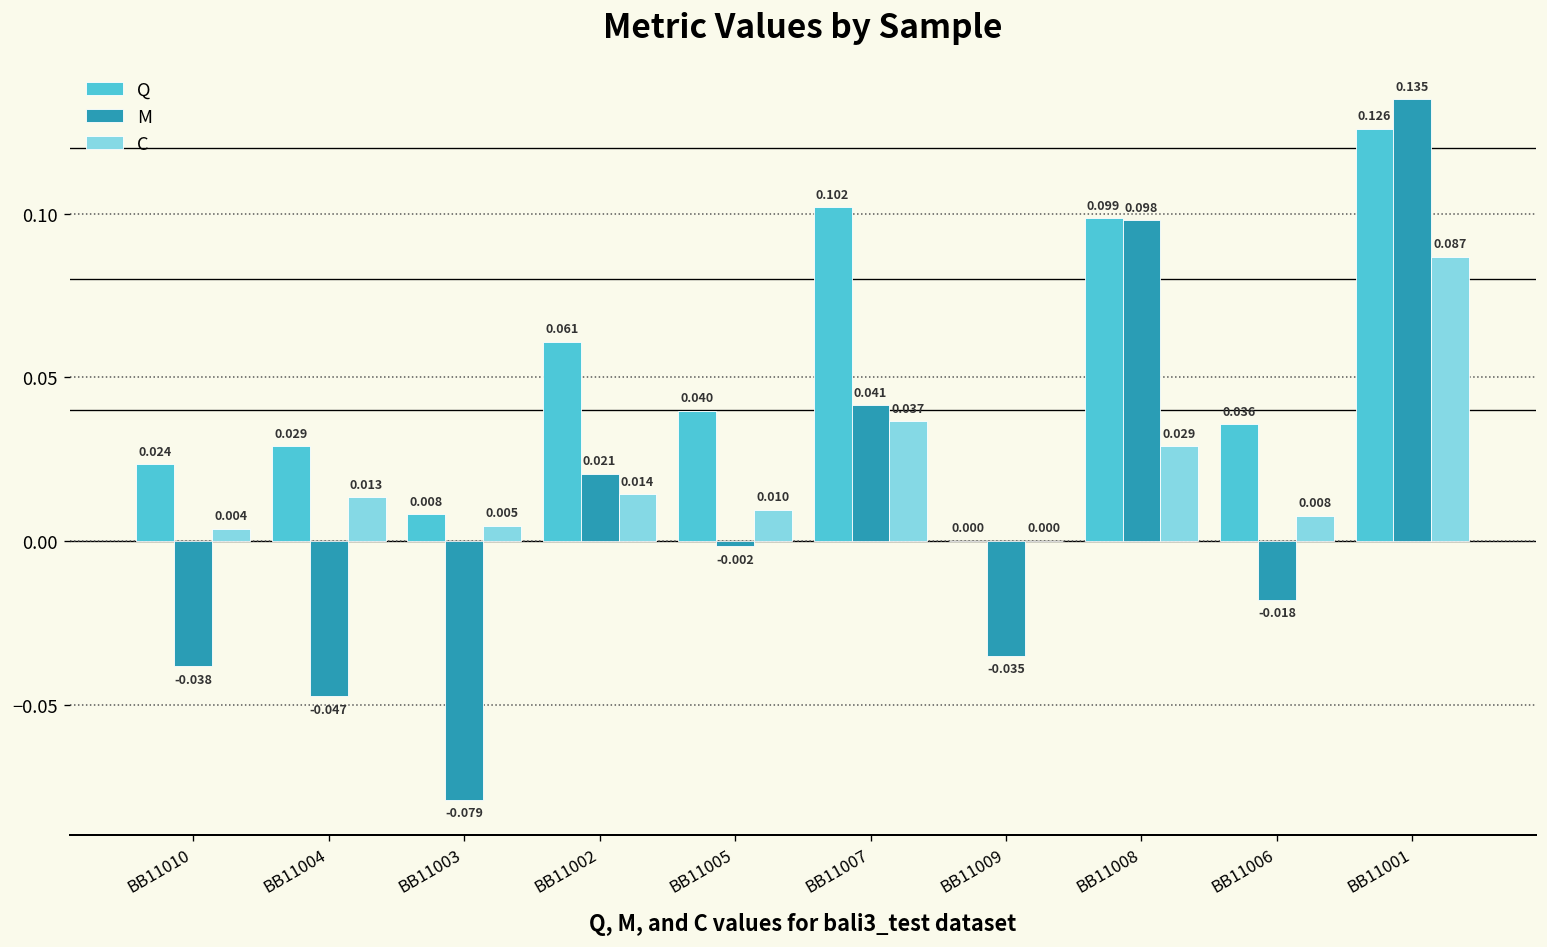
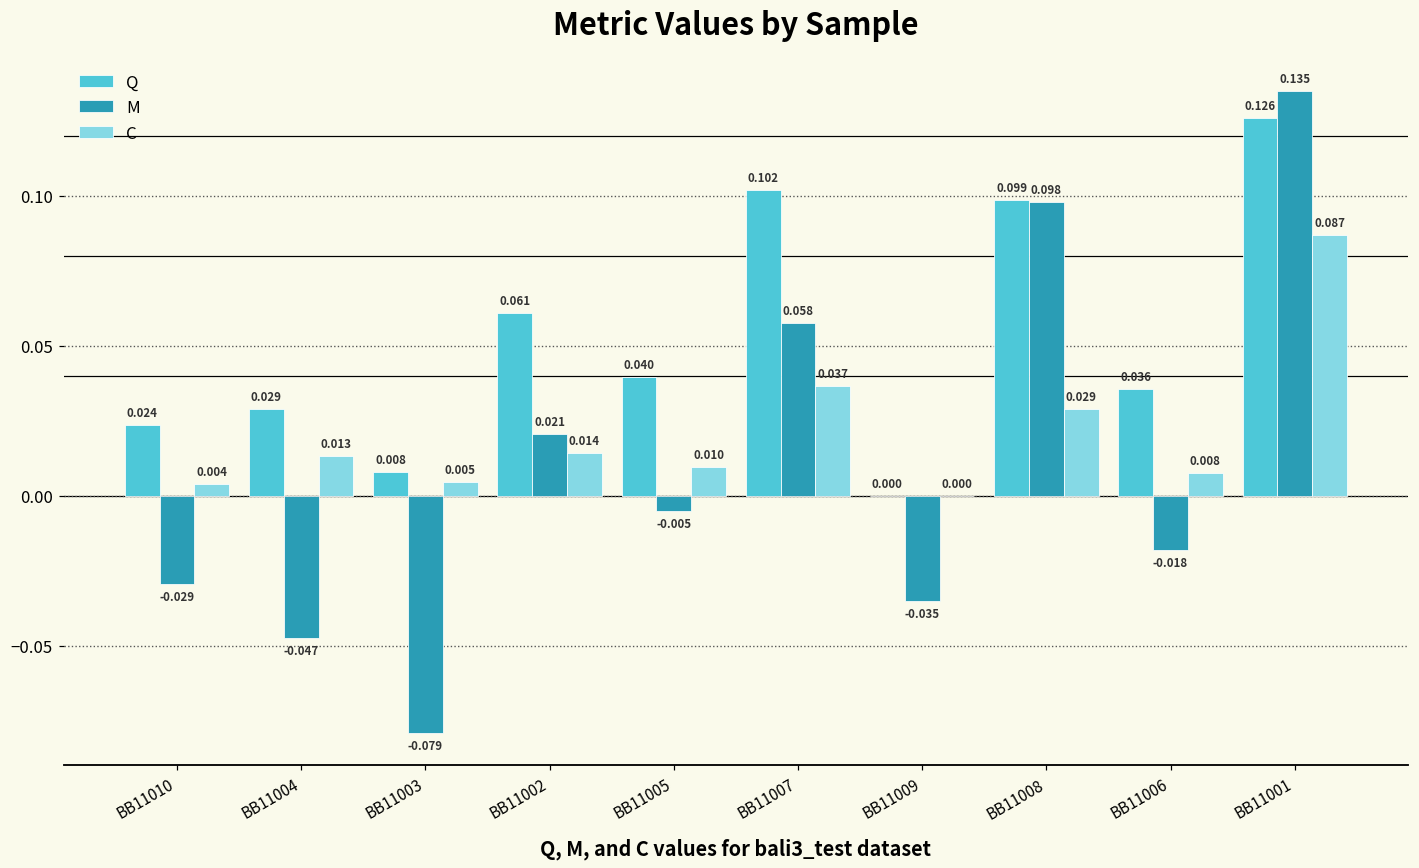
M, BB11010: -0.038 -> -0.029
M, BB11005: -0.002 -> -0.005
M, BB11007: 0.041 -> 0.058
